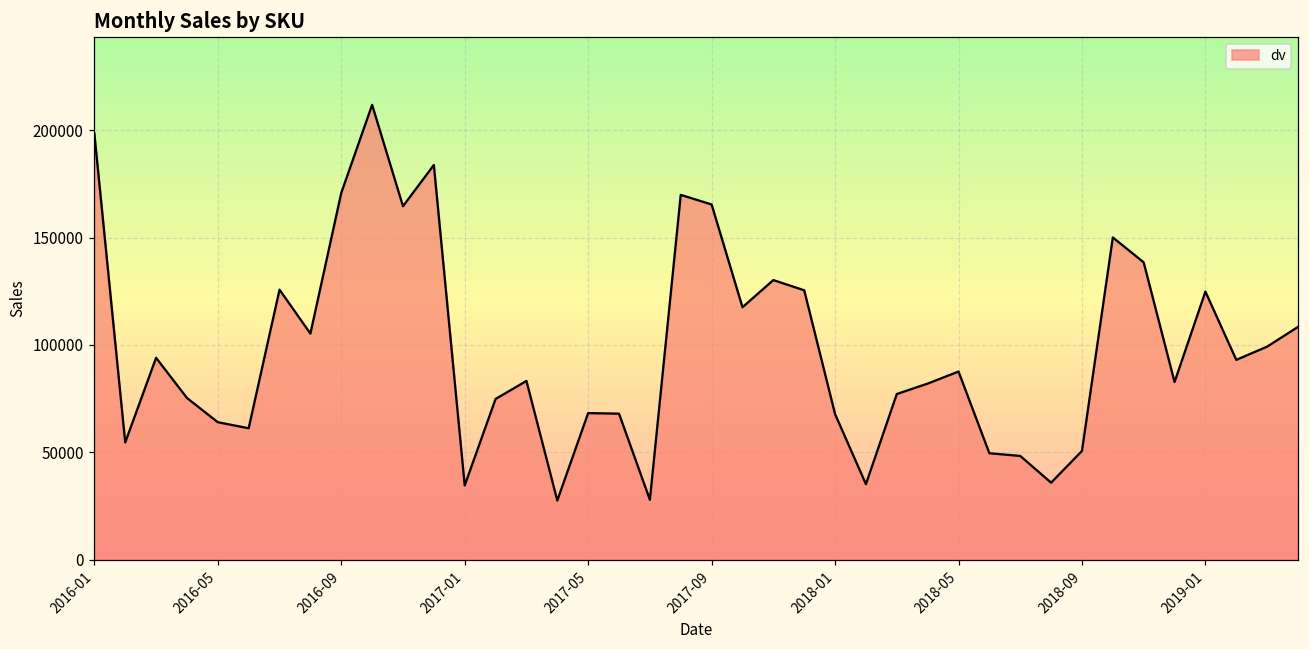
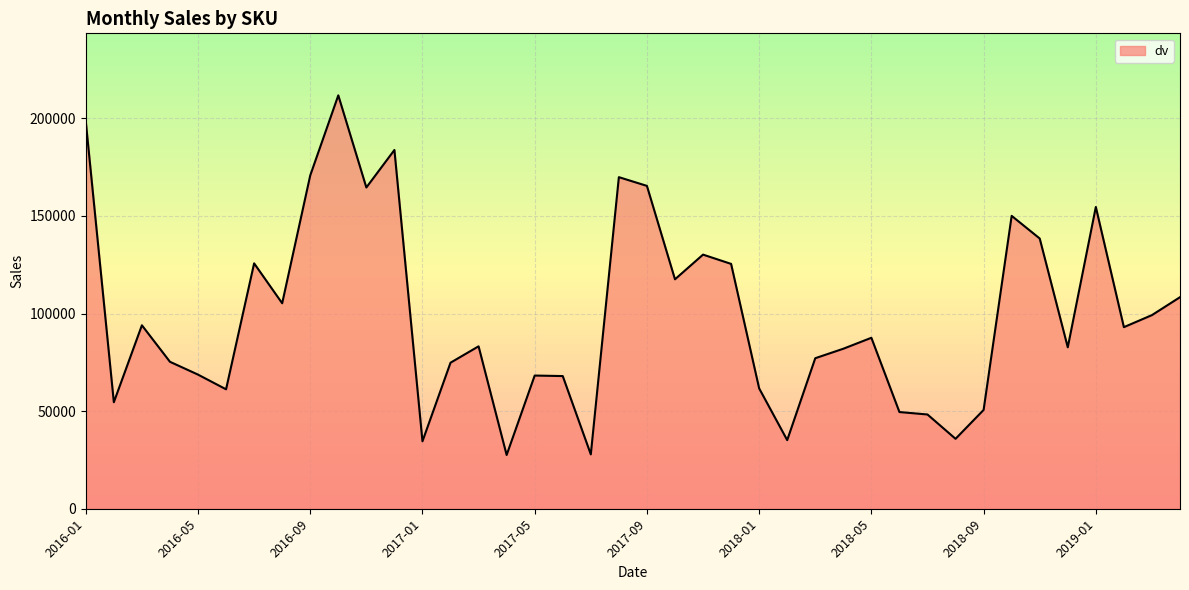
2016-05: 64000 -> 69000
2018-01: 68000 -> 62000
2019-01: 125000 -> 155000
